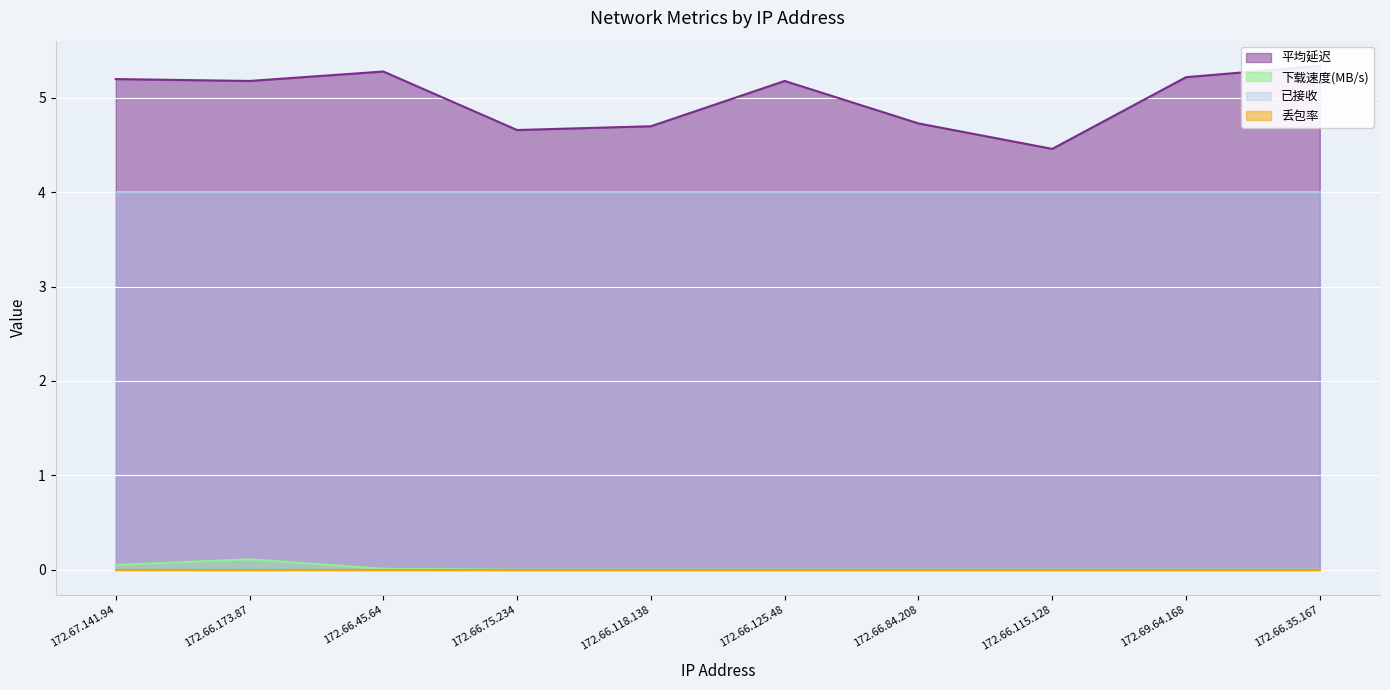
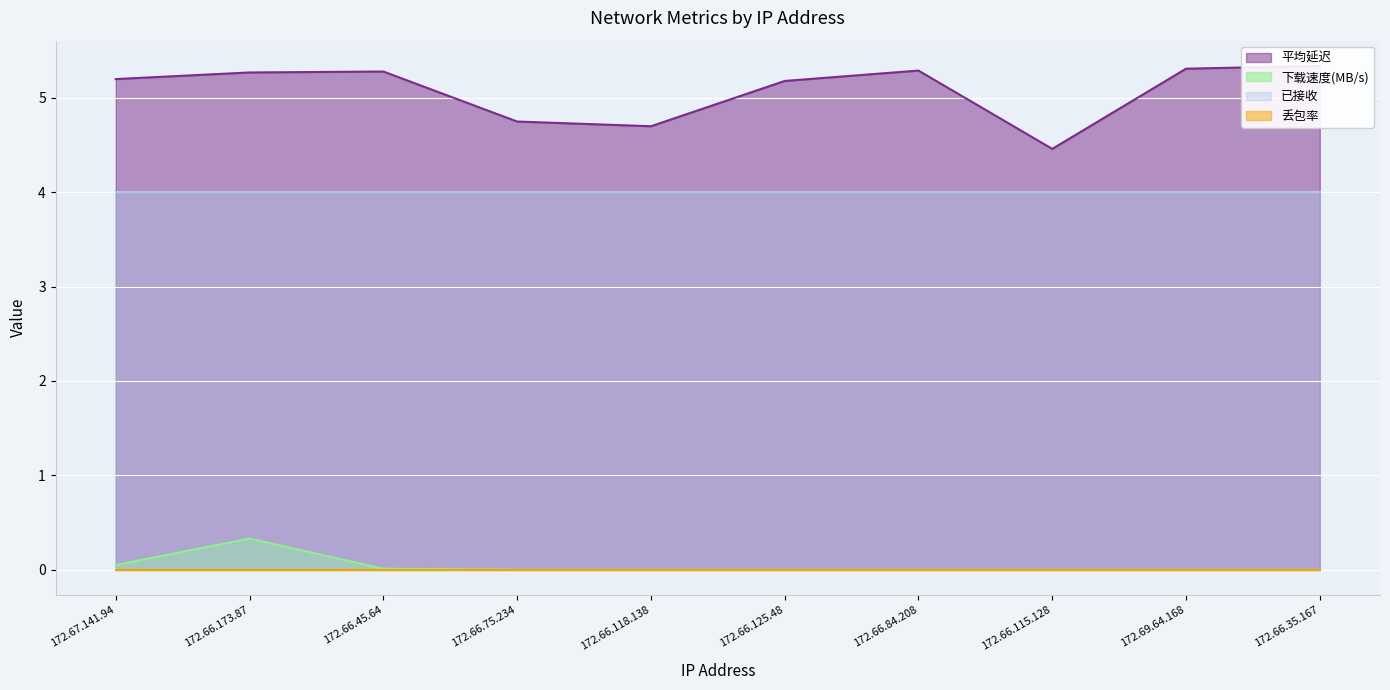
平均延迟, 172.66.173.87: 5.2 -> 5.3
下载速度(MB/s), 172.66.173.87: 0.1 -> 0.3
平均延迟, 172.66.75.234: 4.7 -> 4.8
平均延迟, 172.66.84.208: 4.7 -> 5.3
平均延迟, 172.69.64.168: 5.2 -> 5.3
